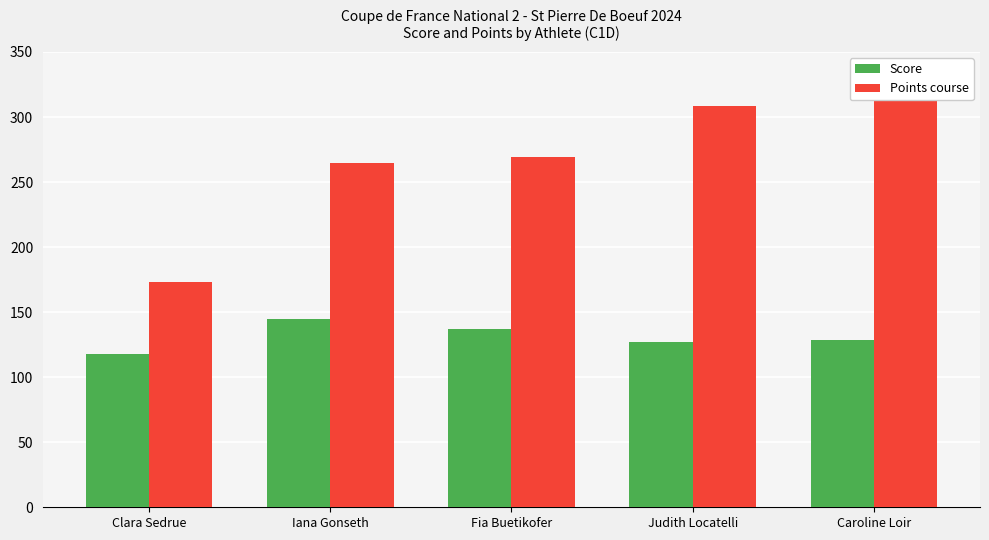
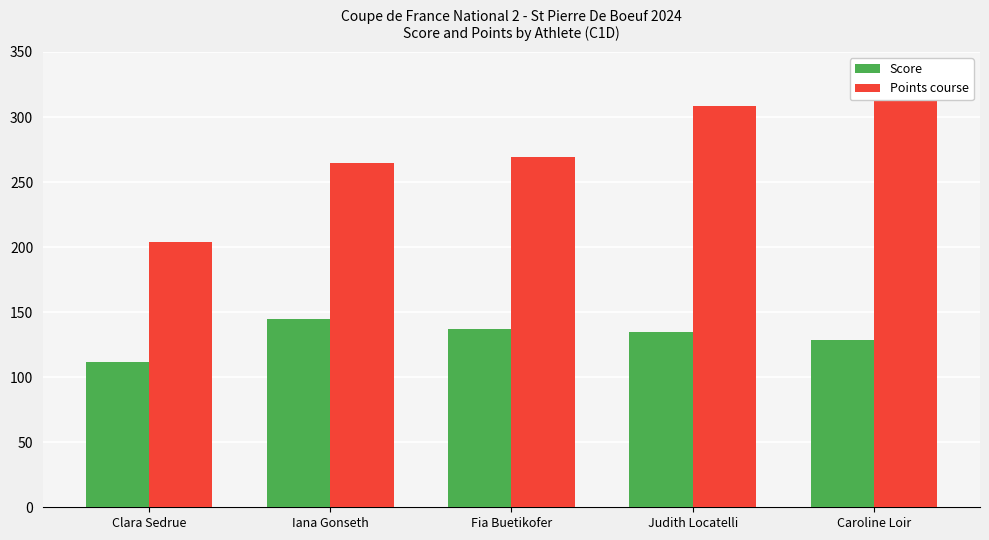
Score, Clara Sedrue: 118 -> 111
Points course, Clara Sedrue: 173 -> 204
Score, Judith Locatelli: 127 -> 135
